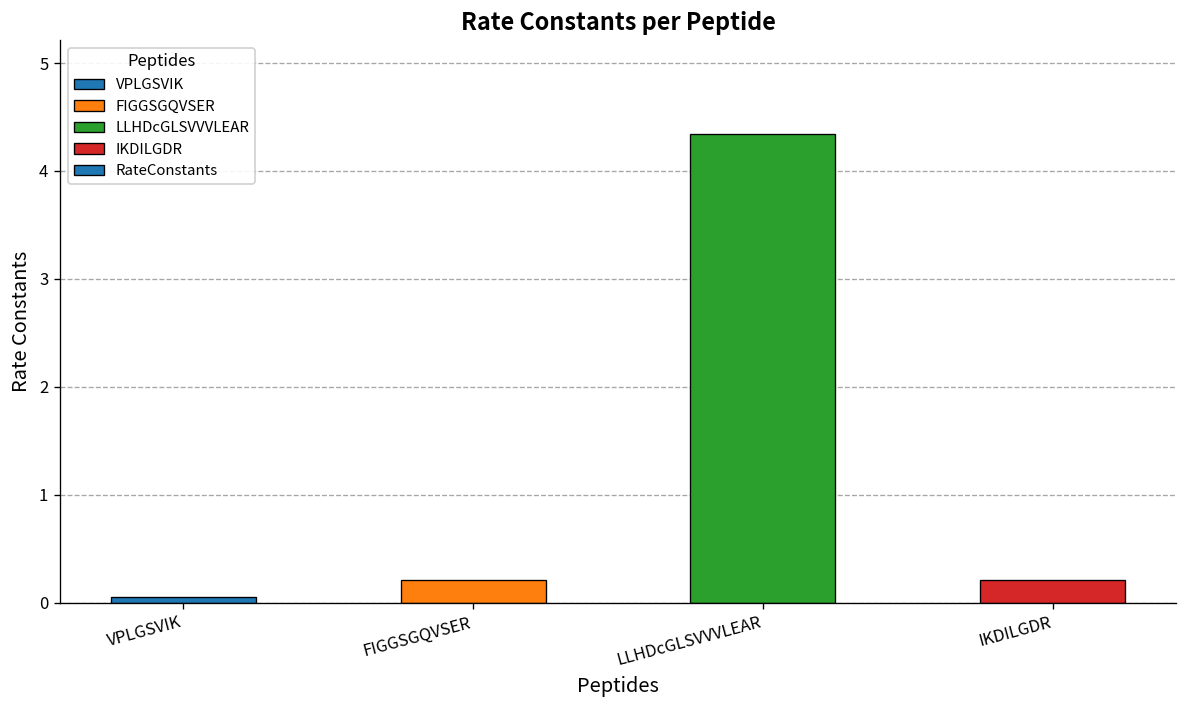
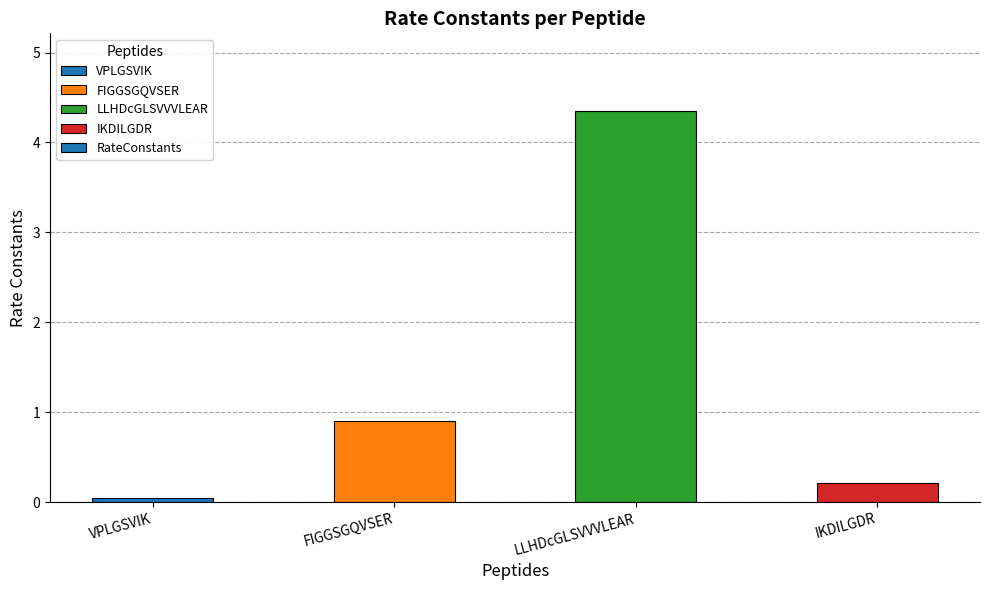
FIGGSGQVSER: 0.2 -> 0.9
